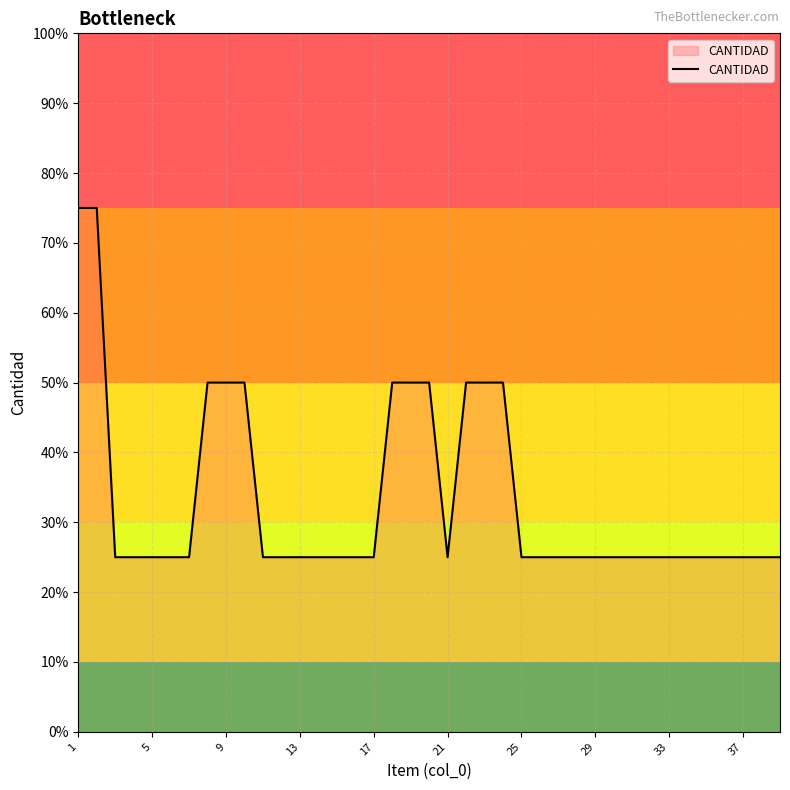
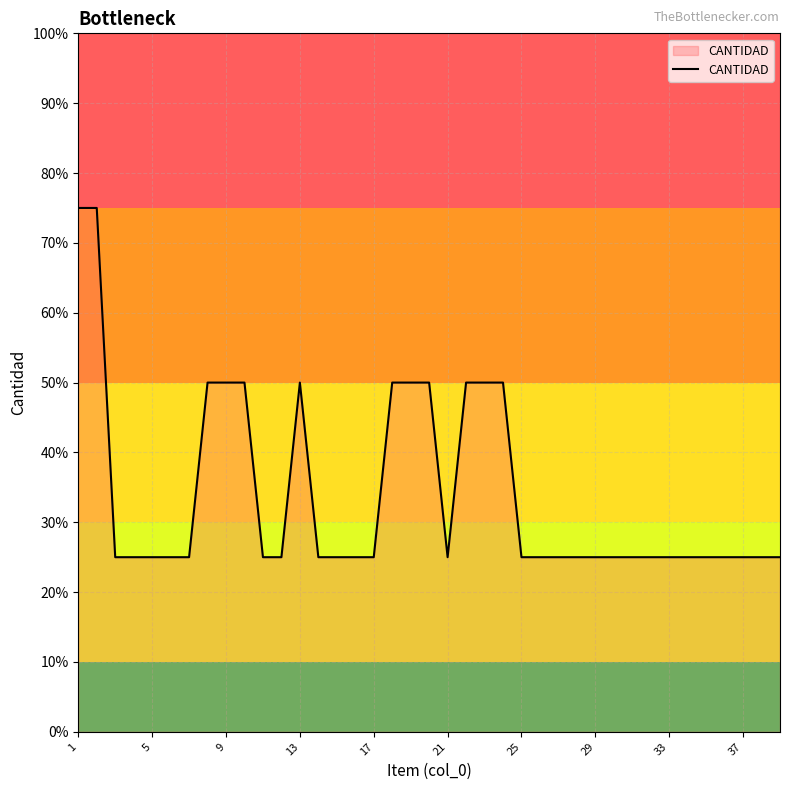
13: 25% -> 50%
